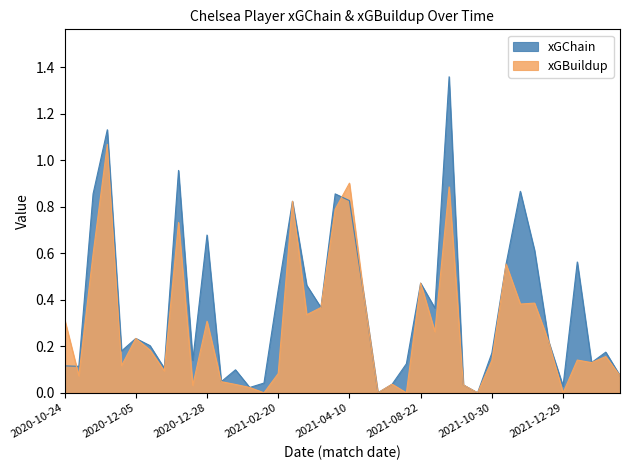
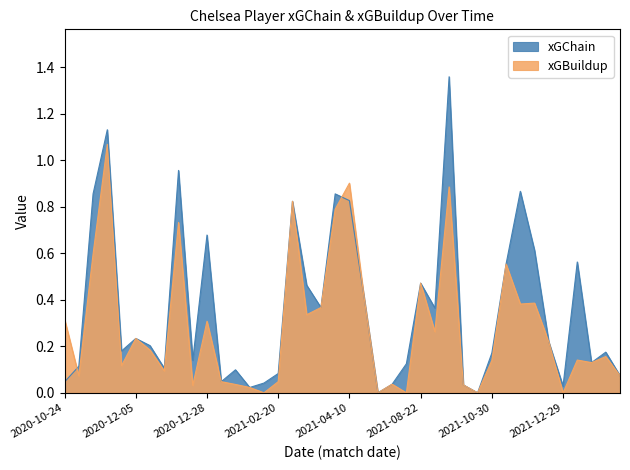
xGChain, 2020-10-24: 0.12 -> 0.05
xGChain, 2021-02-20: 0.44 -> 0.08
xGBuildup, 2021-02-20: 0.08 -> 0.05
